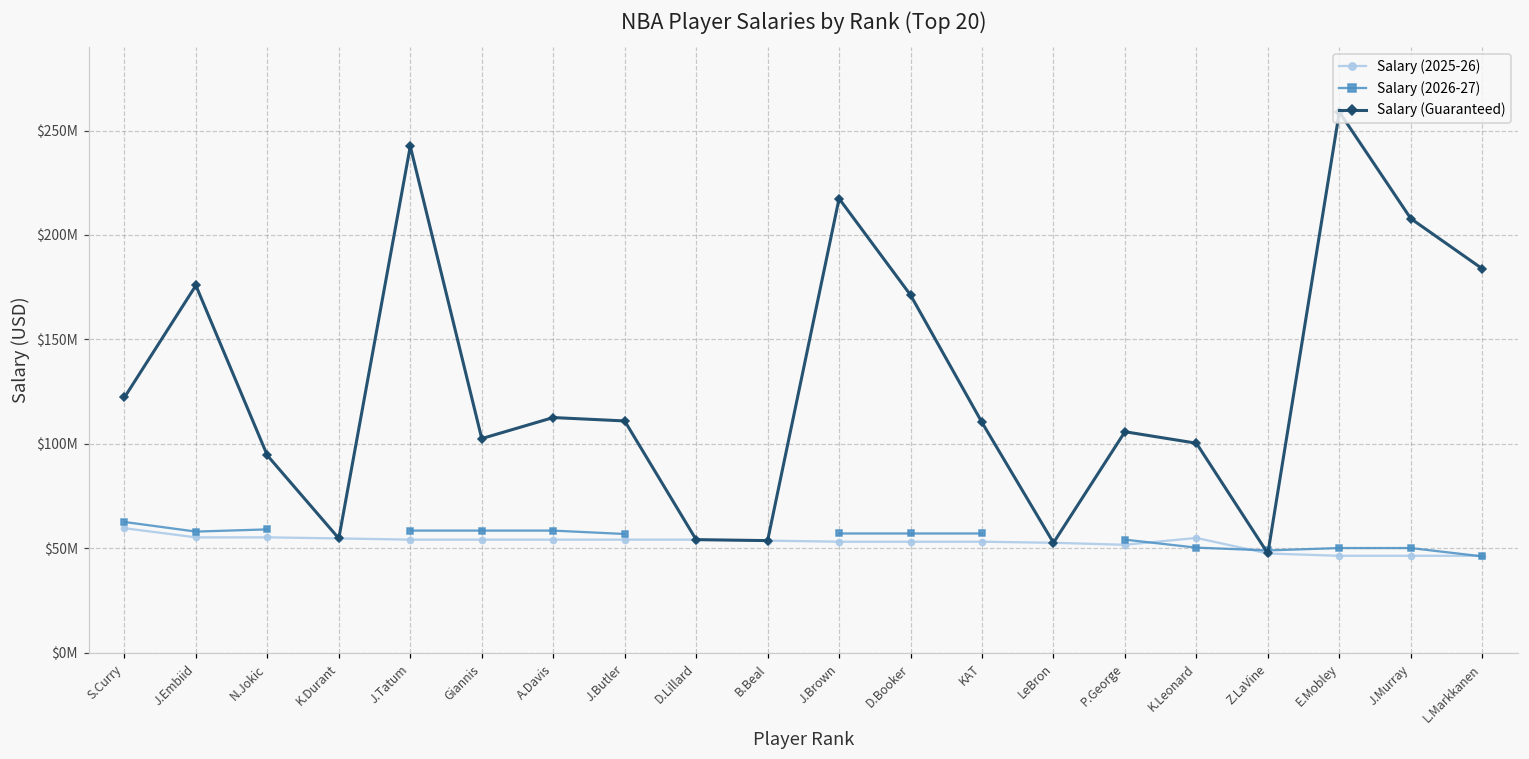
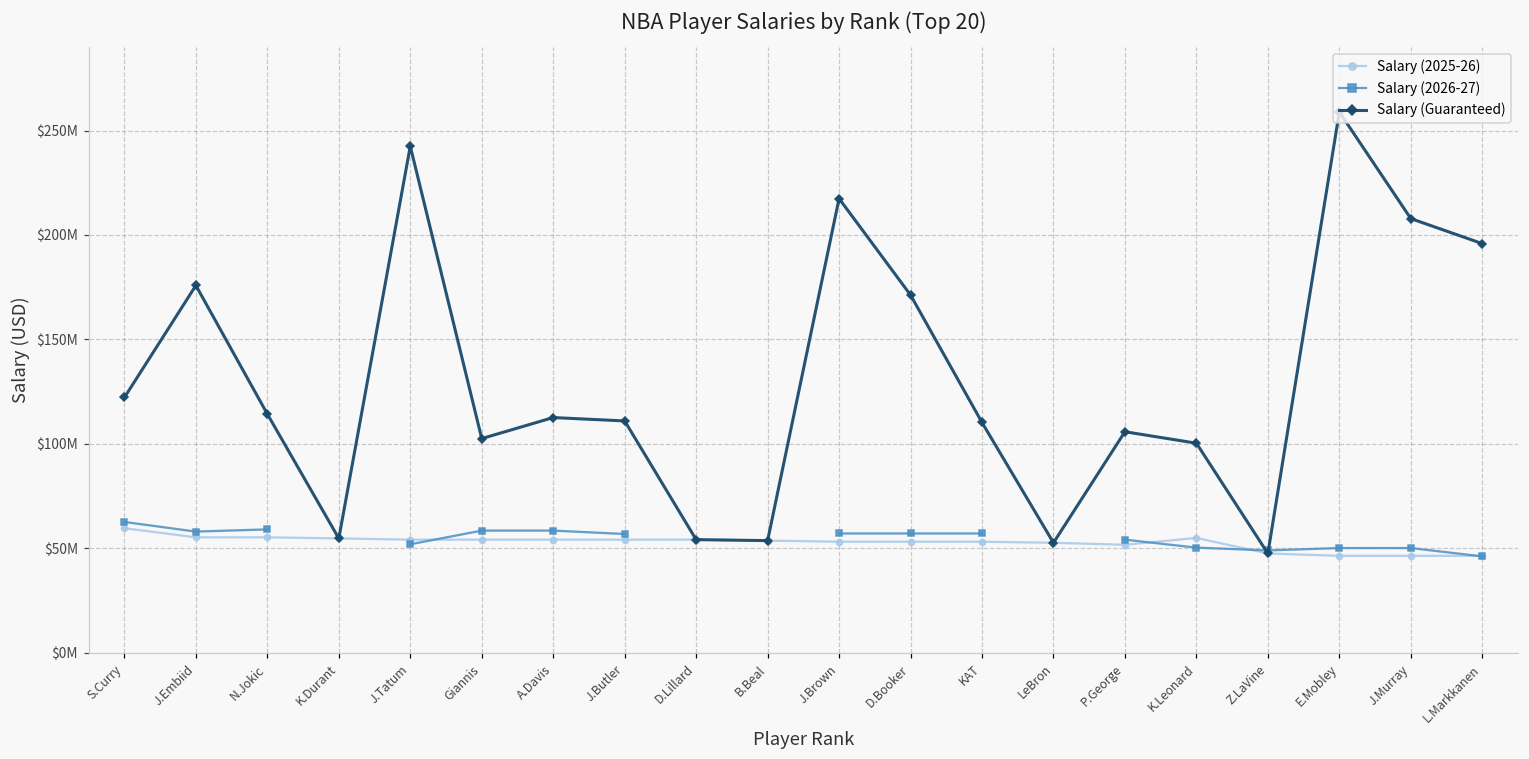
Salary (Guaranteed), N.Jokic: $94000000 -> $114000000
Salary (2026-27), J.Tatum: $58000000 -> $52000000
Salary (Guaranteed), L.Markkanen: $184000000 -> $196000000
